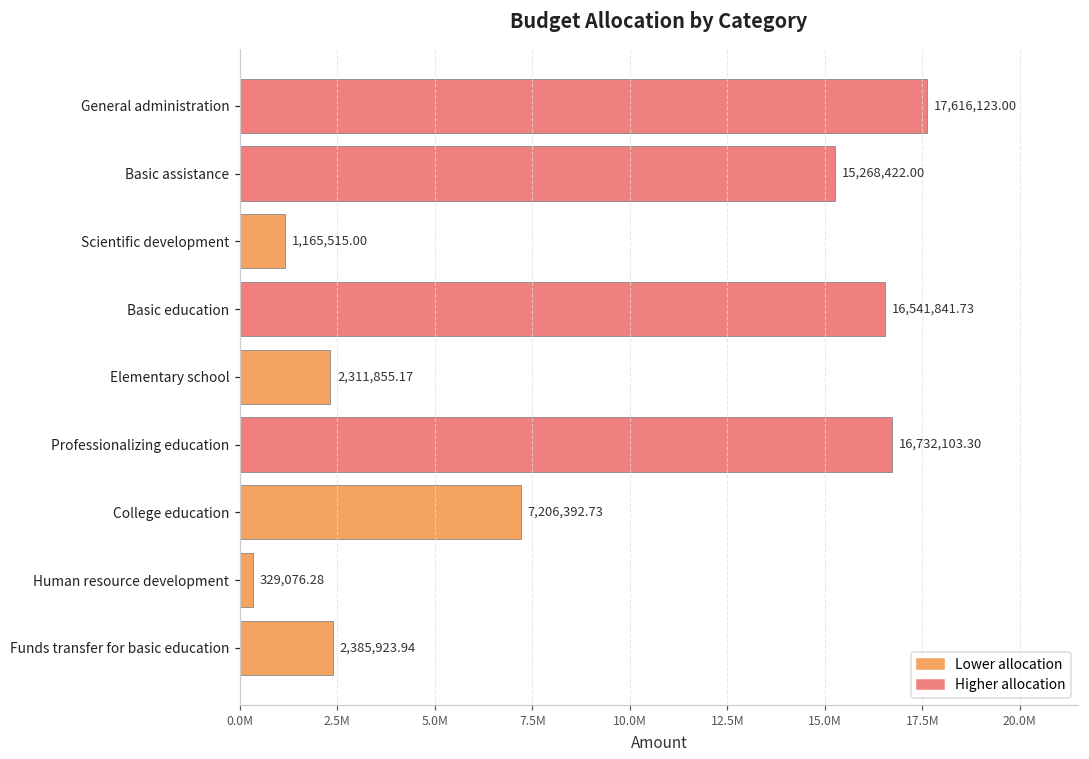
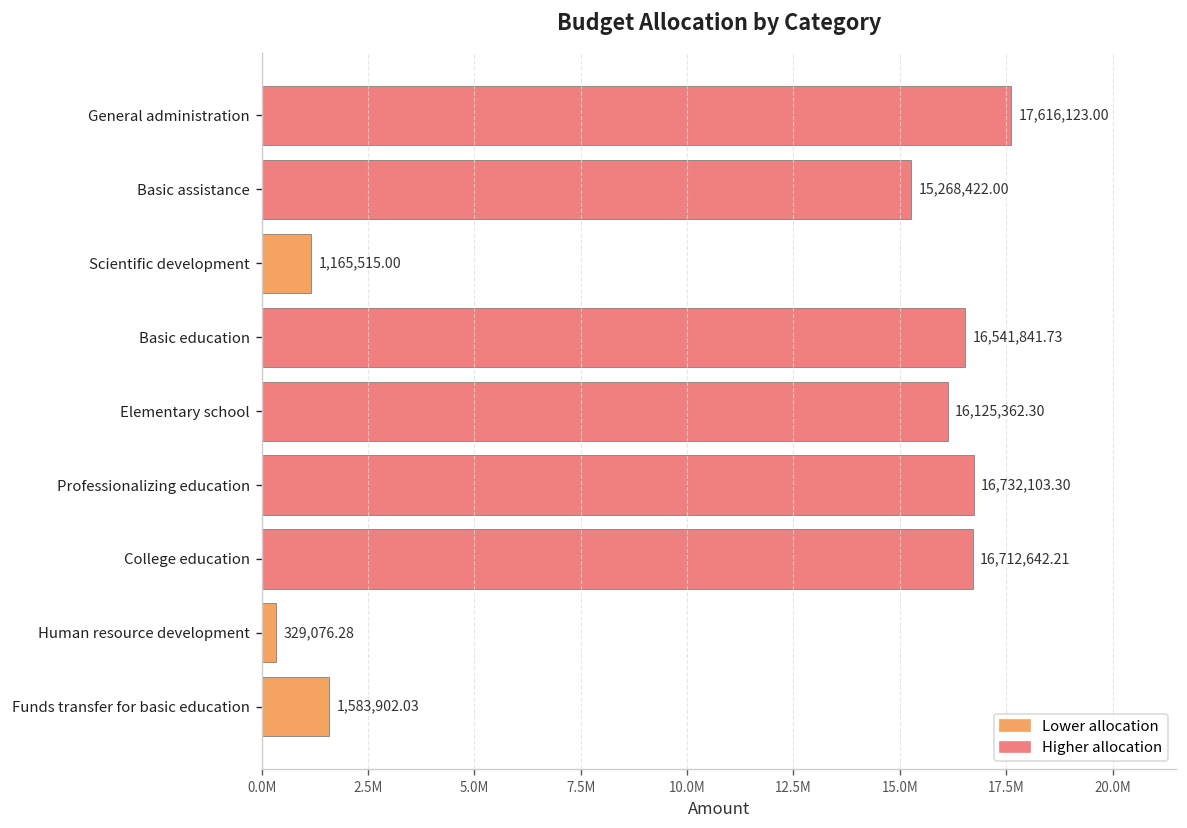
Elementary school: 2,311,855.17 -> 16,125,362.30
College education: 7,206,392.73 -> 16,712,642.21
Funds transfer for basic education: 2,385,923.94 -> 1,583,902.03
